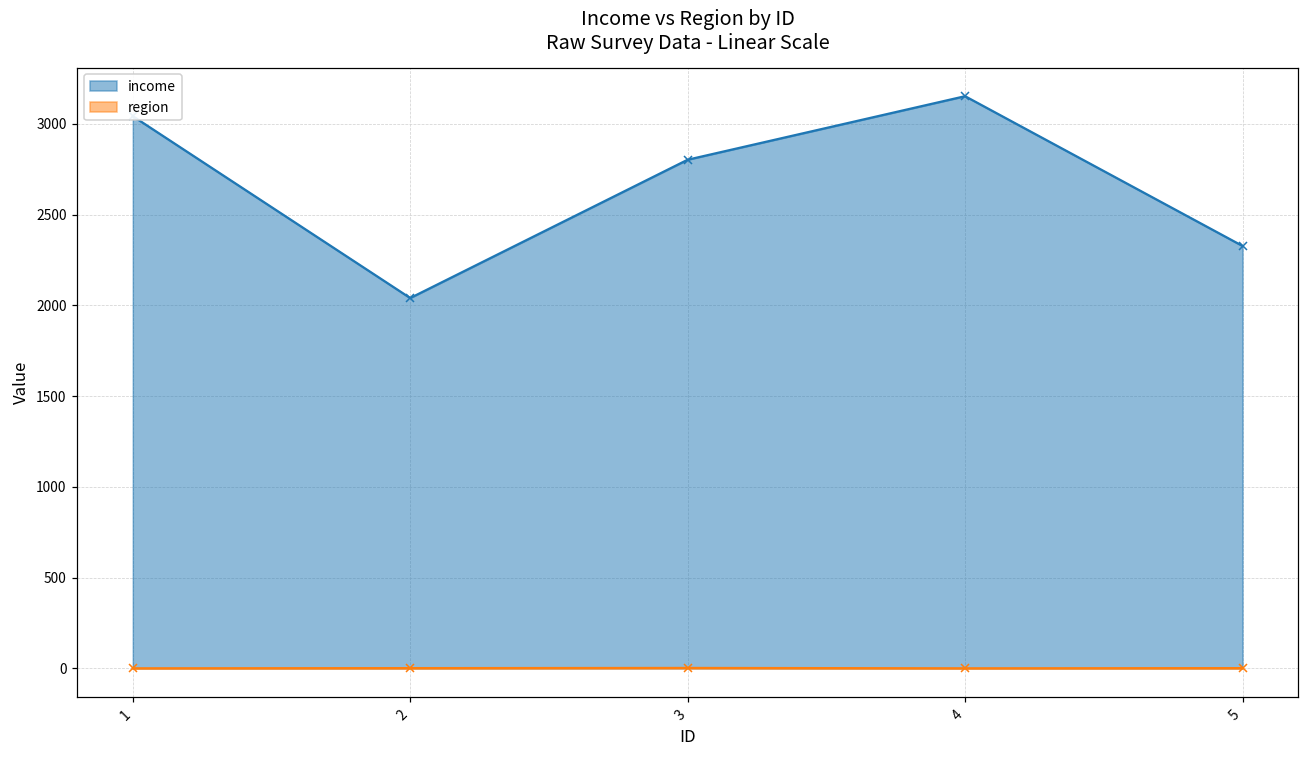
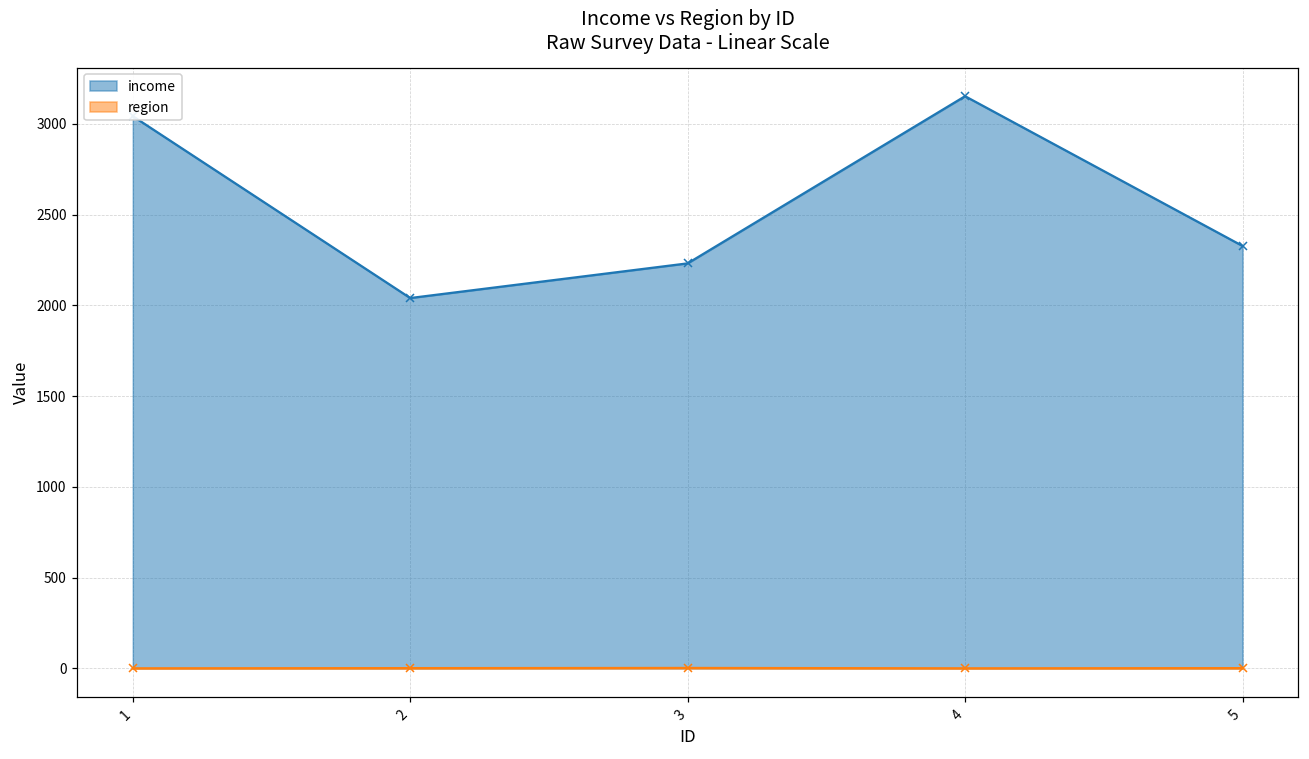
income, 3: 2800 -> 2230
